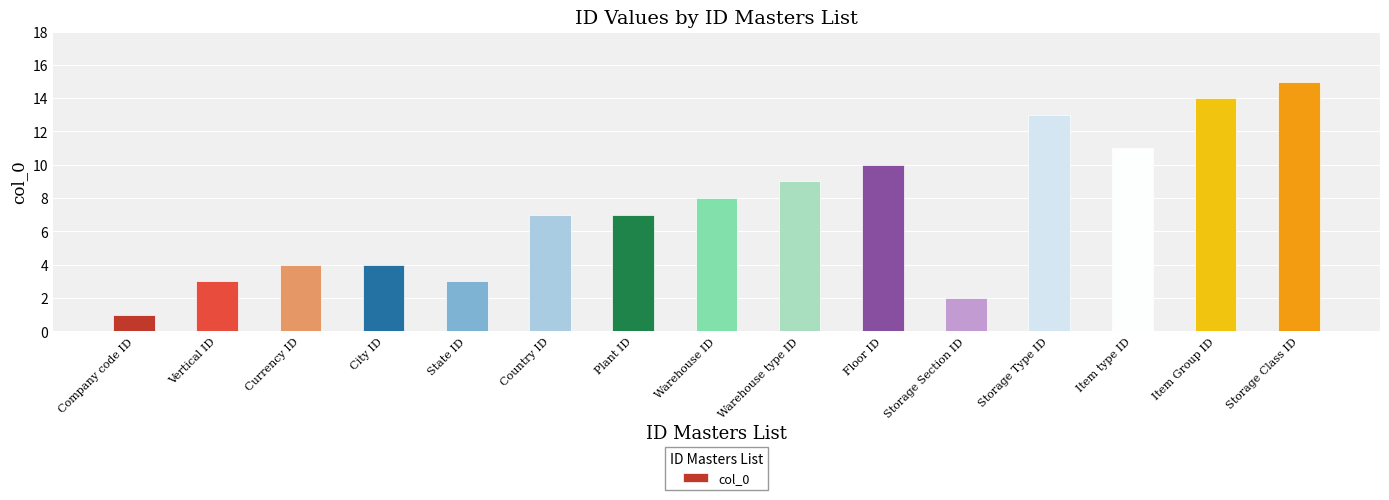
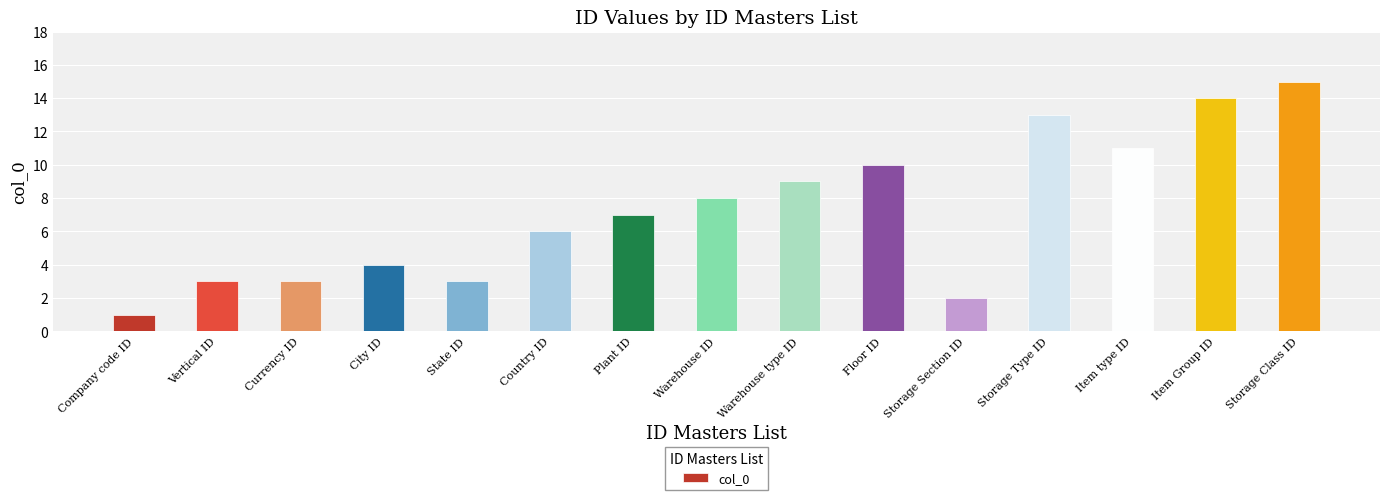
Currency ID: 4 -> 3
Country ID: 7 -> 6
